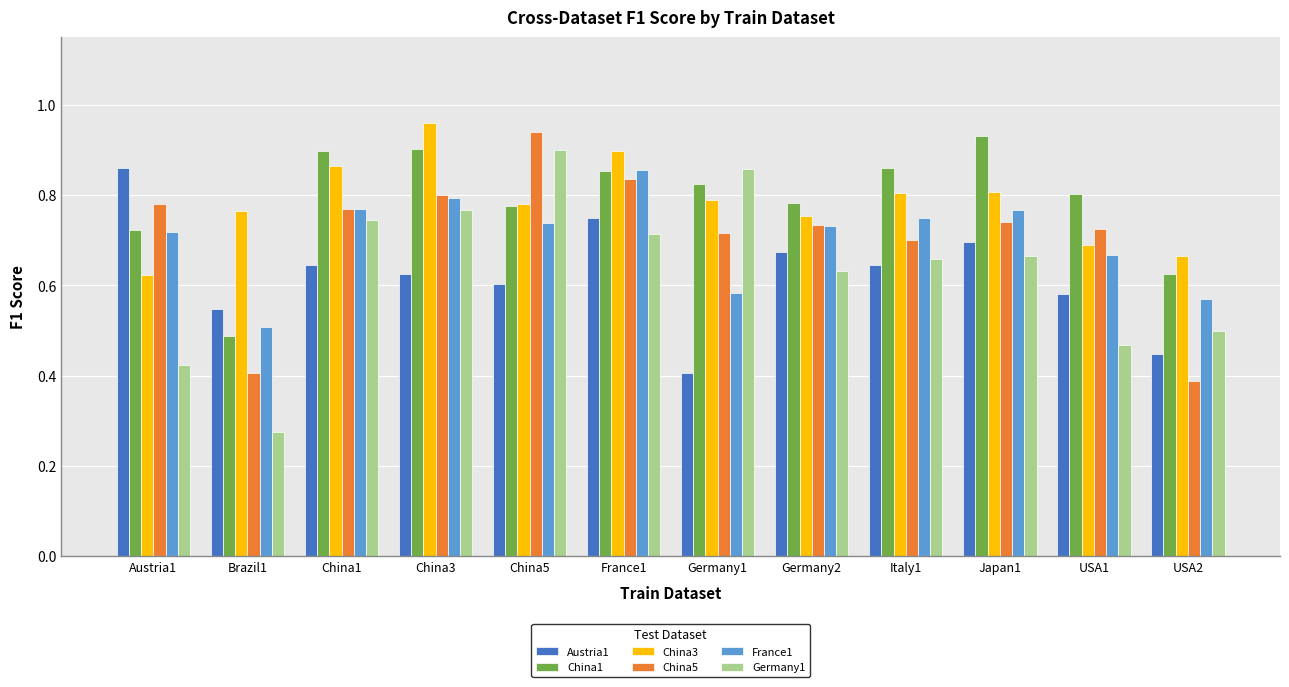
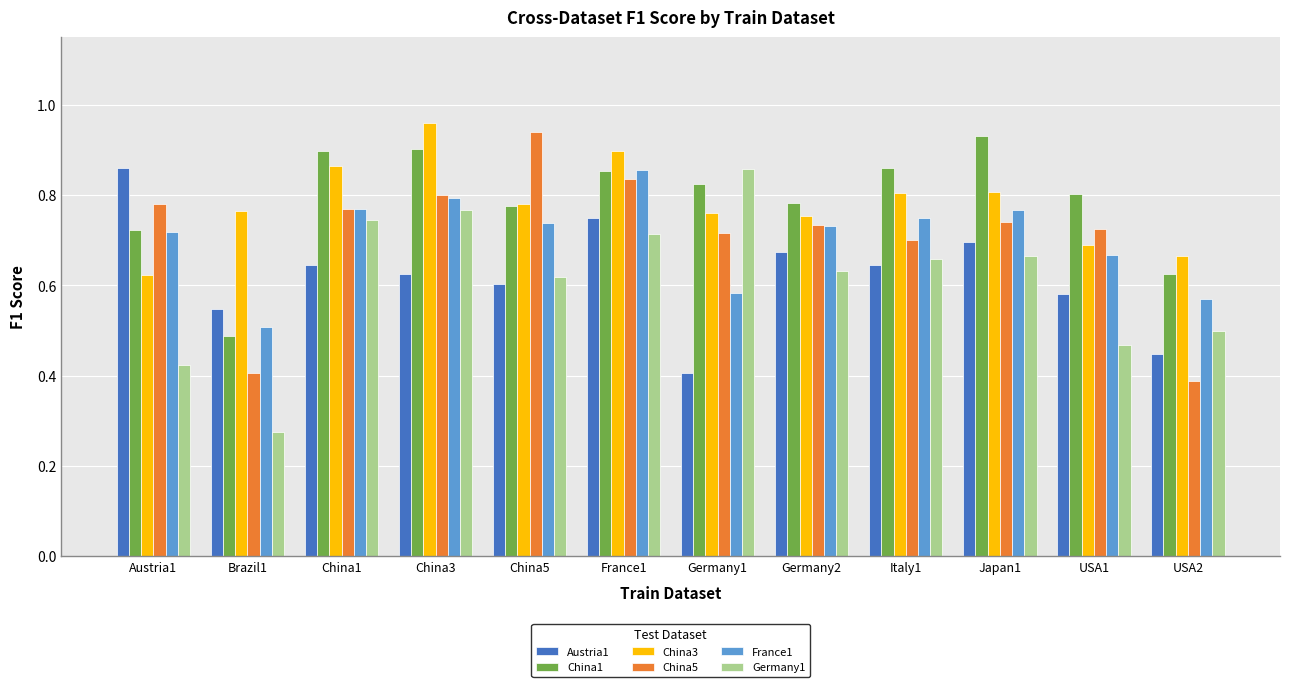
Germany1, China5: 0.90 -> 0.62
China3, Germany1: 0.79 -> 0.76
